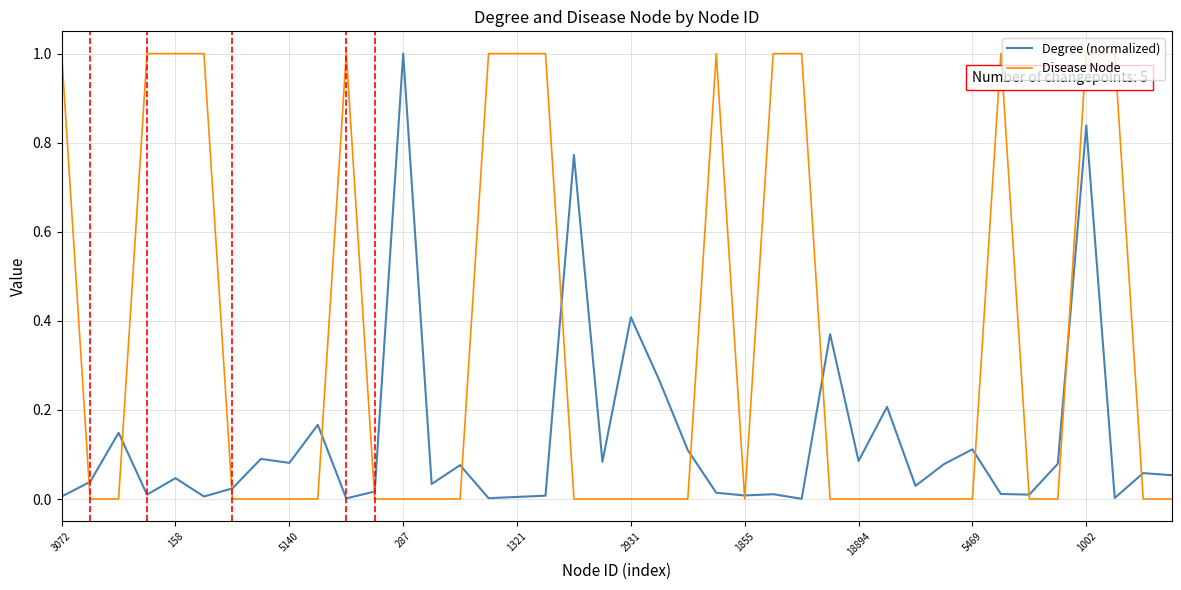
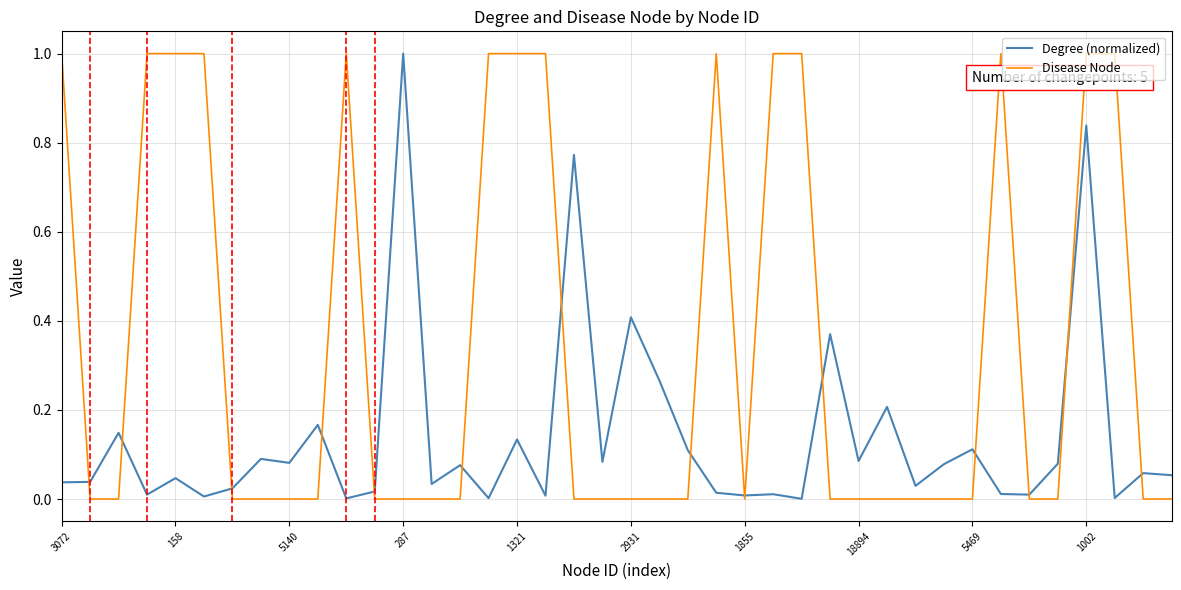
Degree (normalized), 3072: 0.01 -> 0.04
Degree (normalized), 1321: 0.00 -> 0.13
